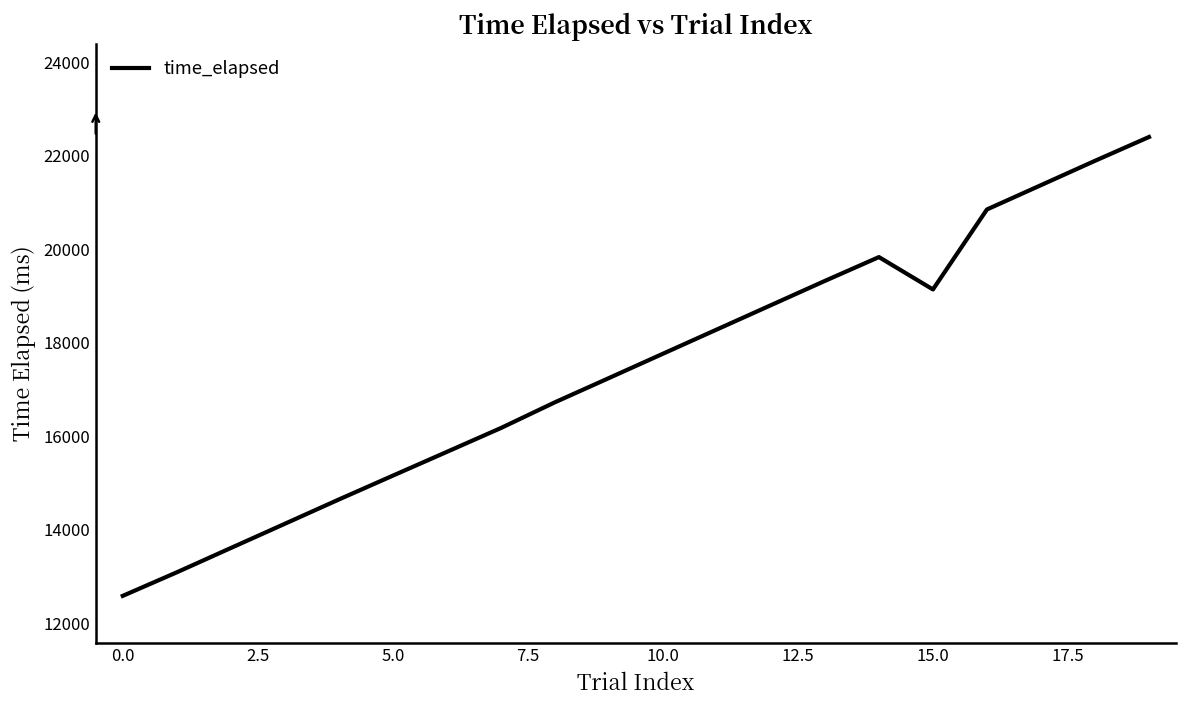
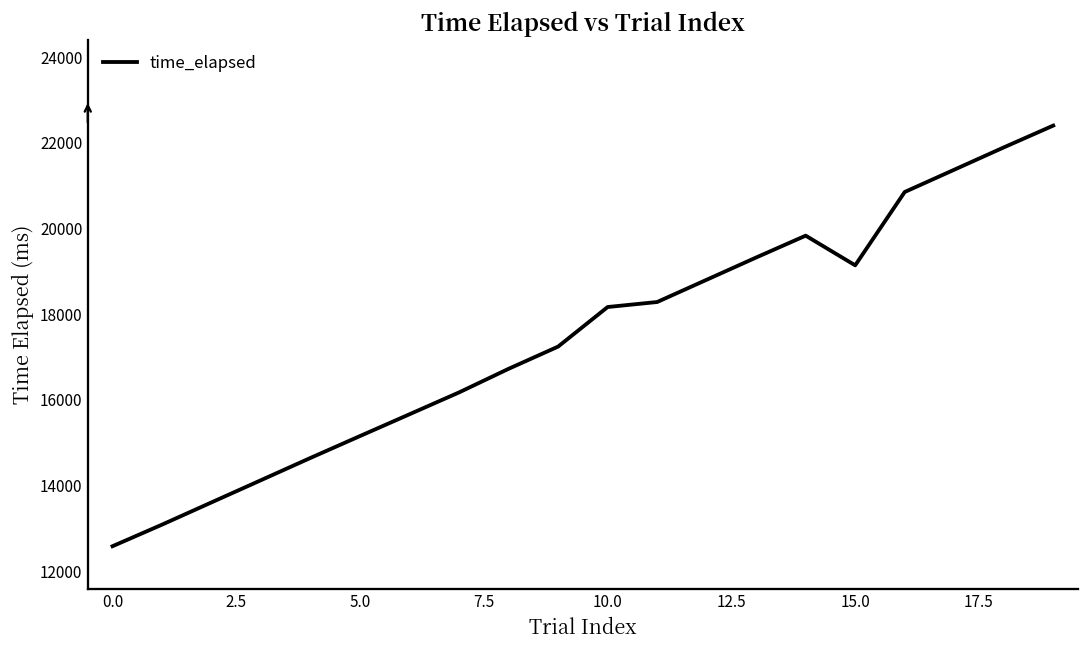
10.0: 17800 -> 18200
